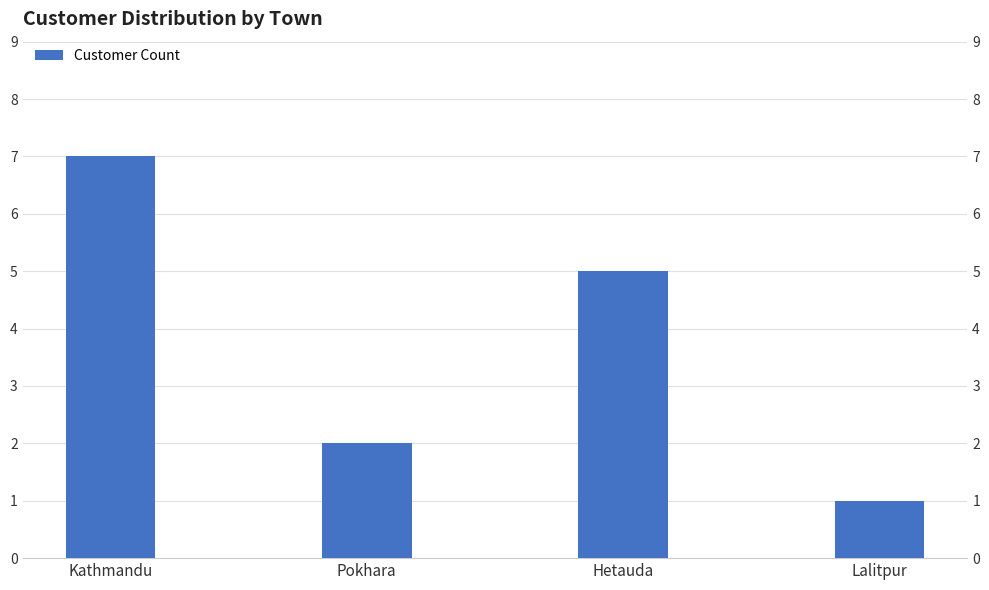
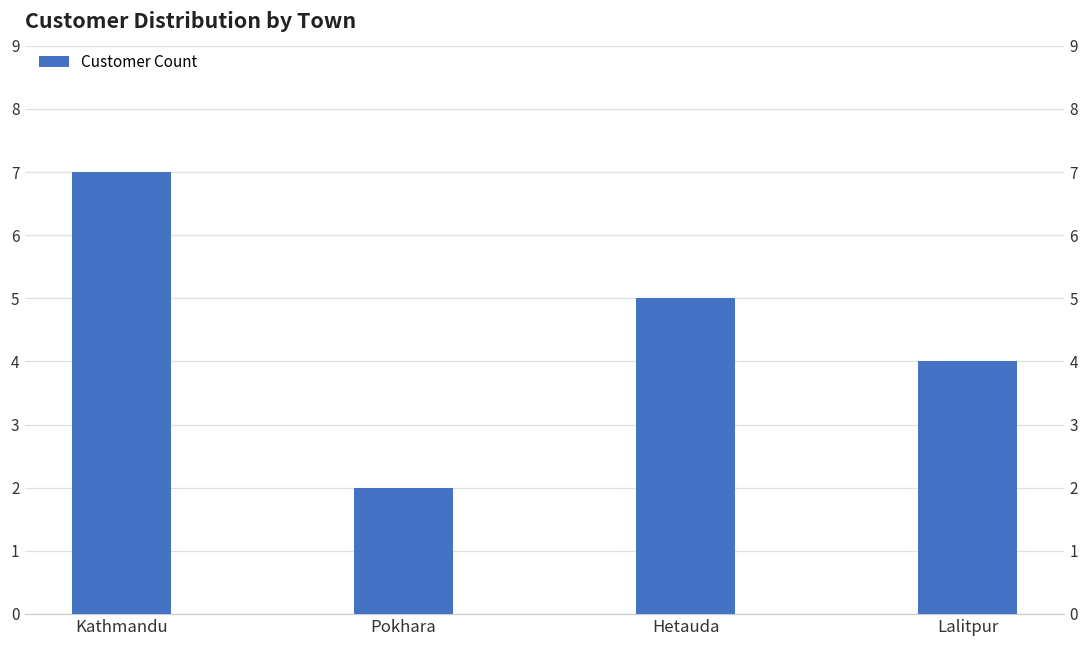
Lalitpur: 1 -> 4
